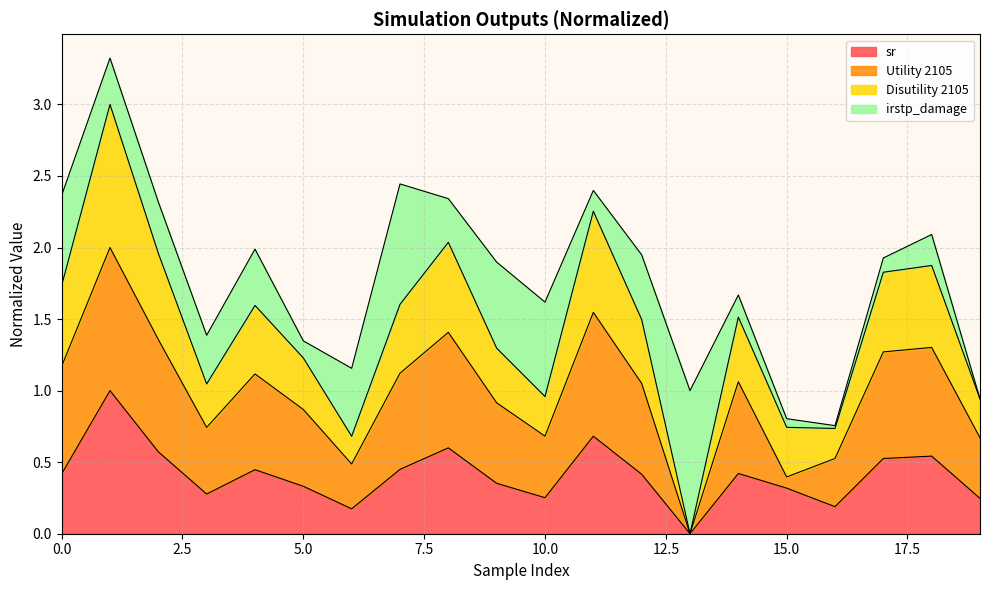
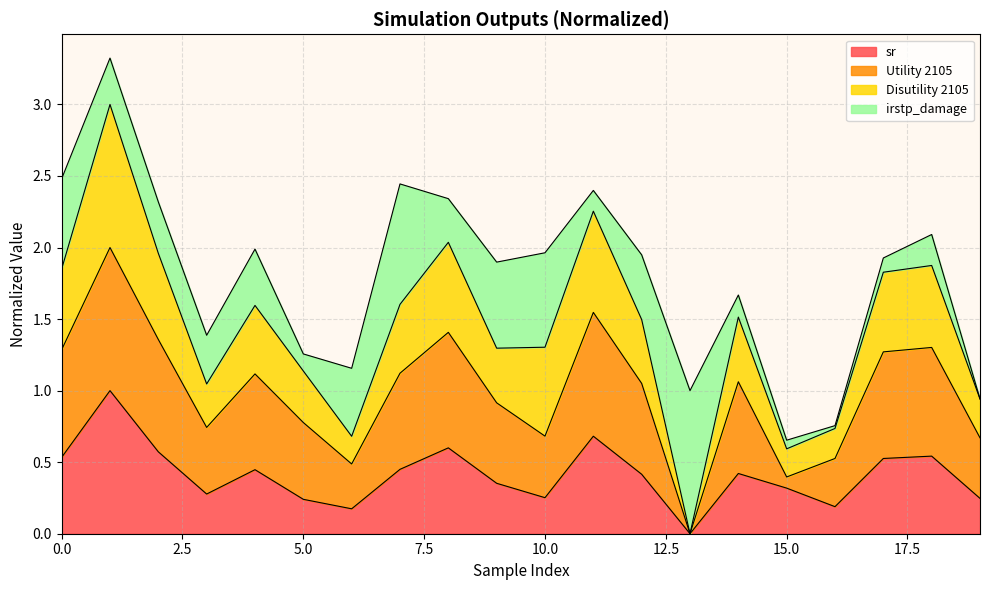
sr, 0.0: 0.42 -> 0.53
sr, 5.0: 0.33 -> 0.24
Disutility 2105, 10.0: 0.28 -> 0.62
Disutility 2105, 15.0: 0.35 -> 0.20
